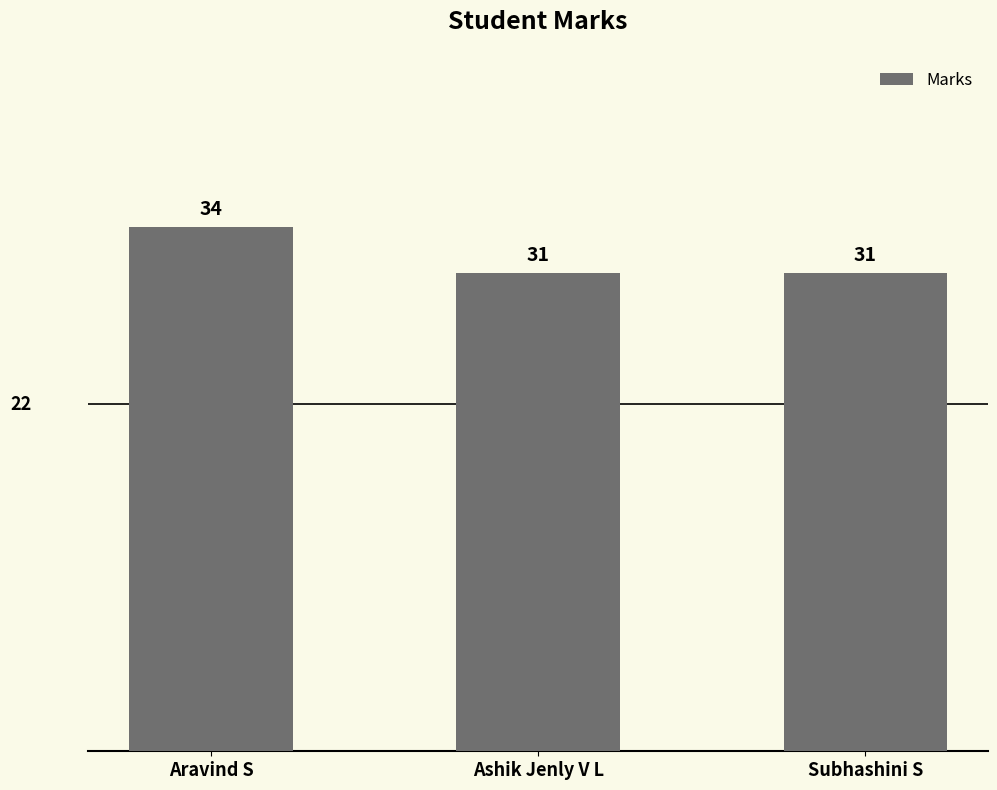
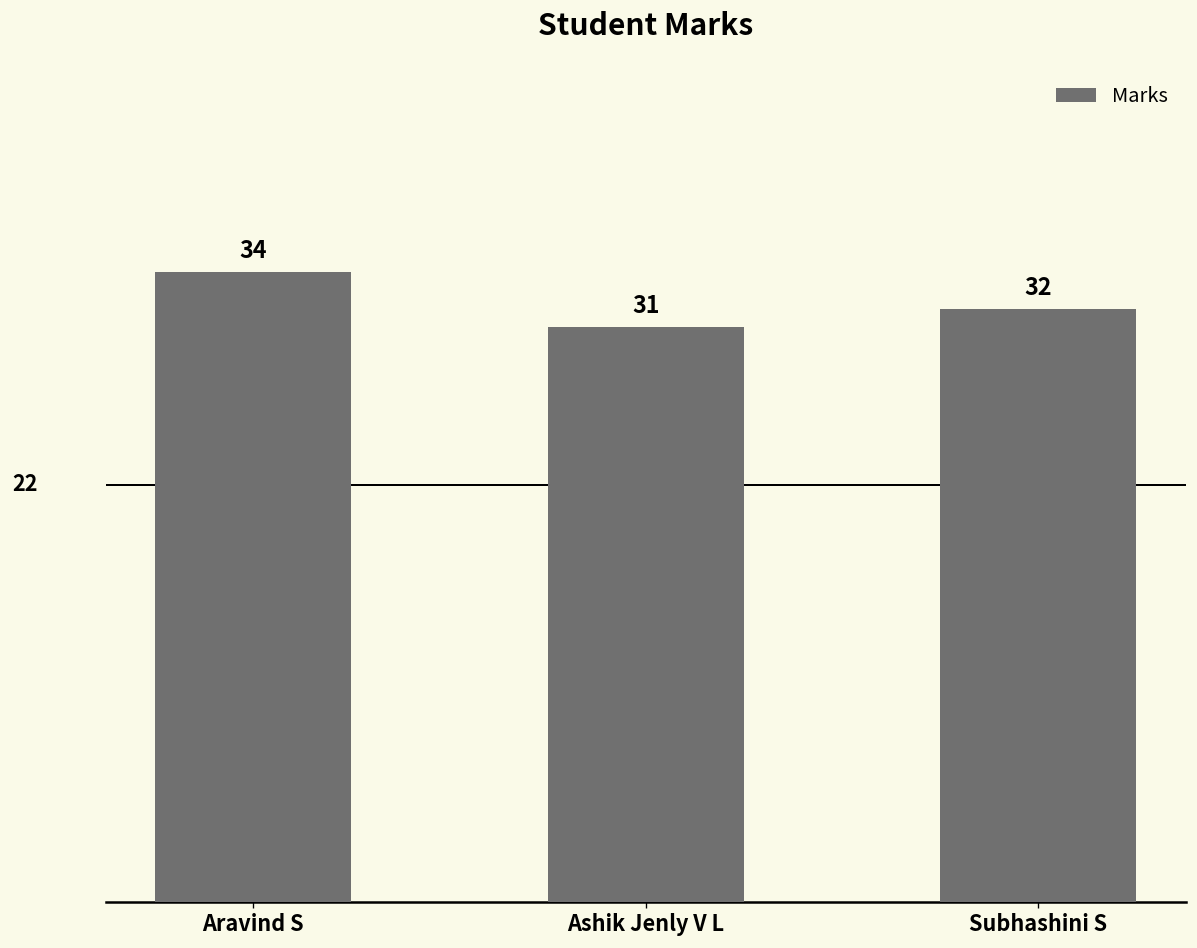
Subhashini S: 31 -> 32
